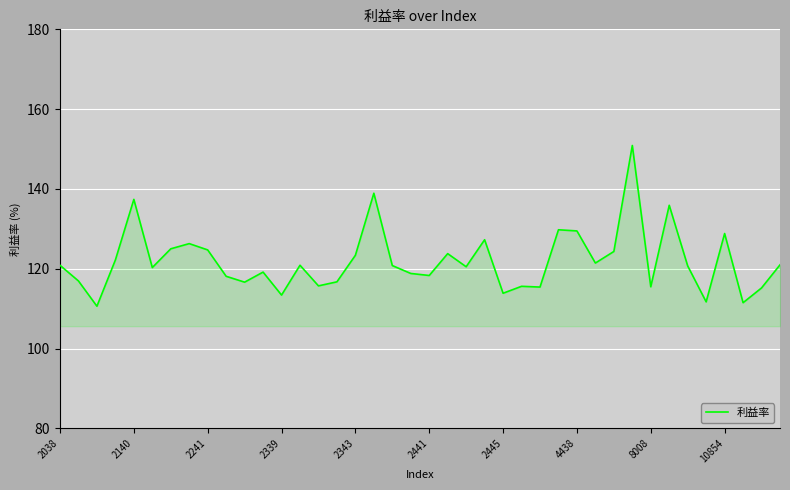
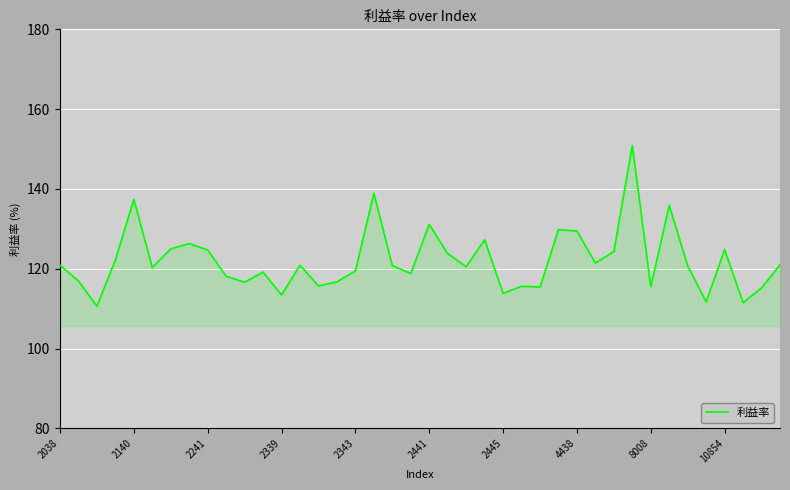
2343: 123 -> 119
2441: 118 -> 131
10854: 129 -> 125
